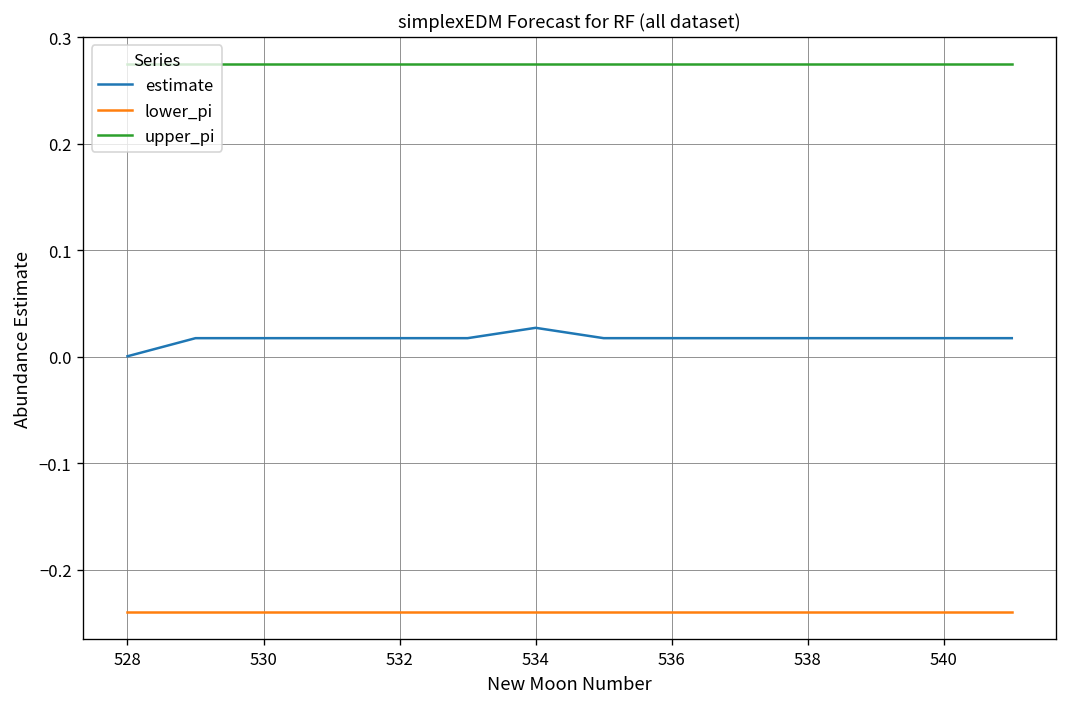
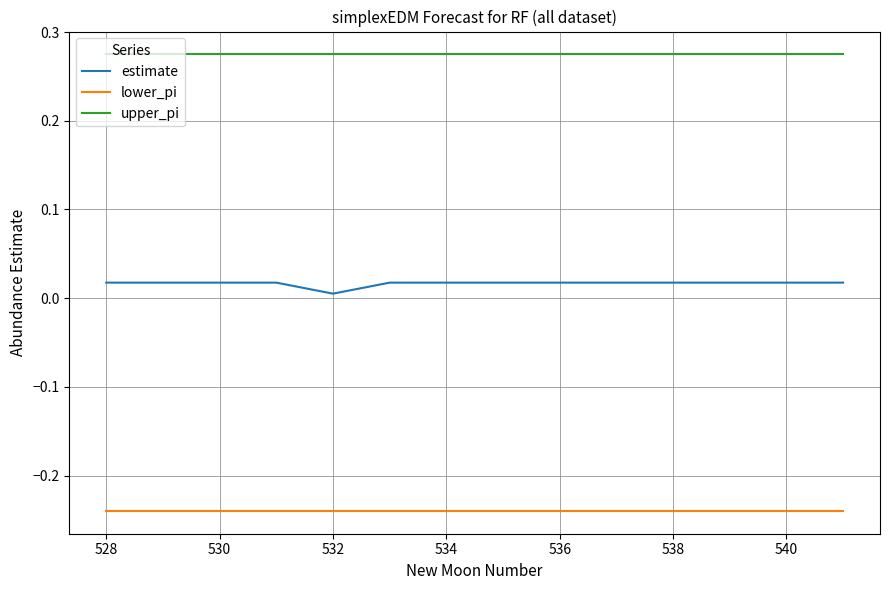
estimate, 528: 0.00 -> 0.02
estimate, 532: 0.02 -> 0.01
estimate, 534: 0.03 -> 0.02
